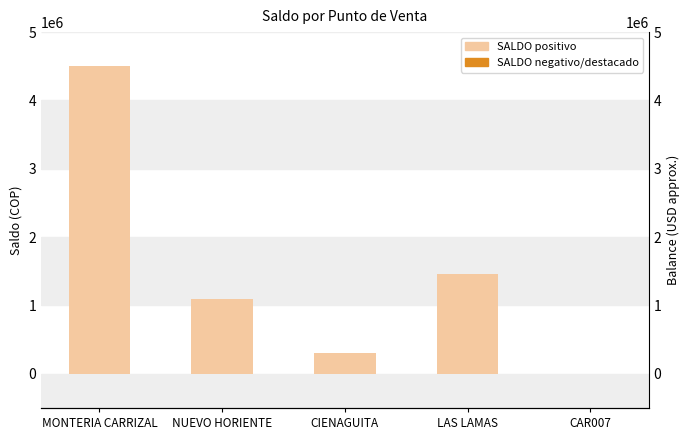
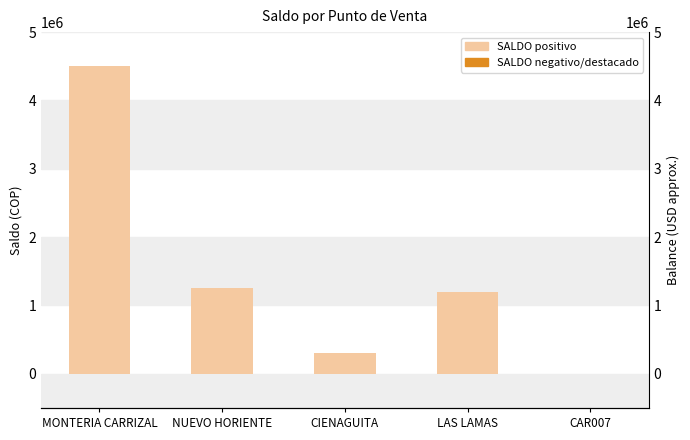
NUEVO HORIENTE: 1100000 -> 1300000
LAS LAMAS: 1500000 -> 1200000
